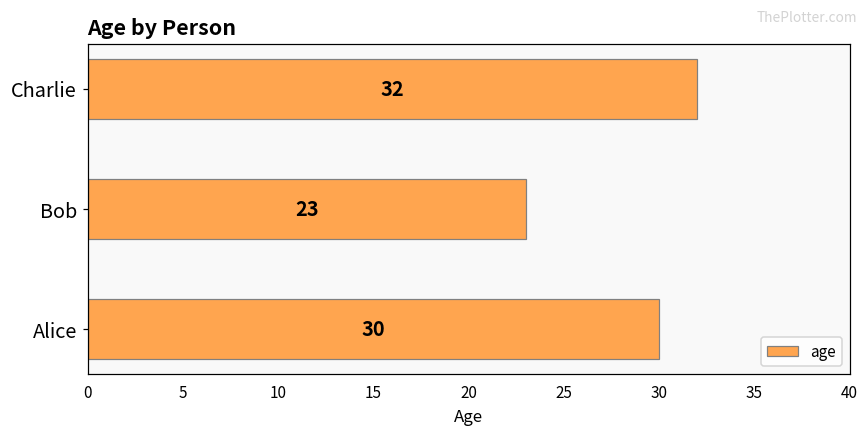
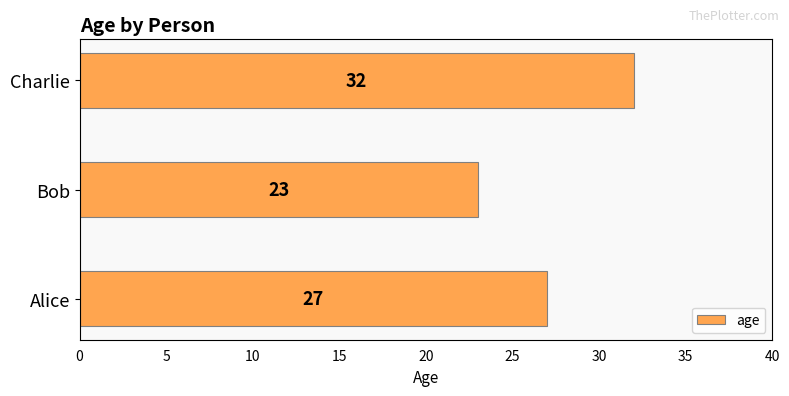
Alice: 30 -> 27
